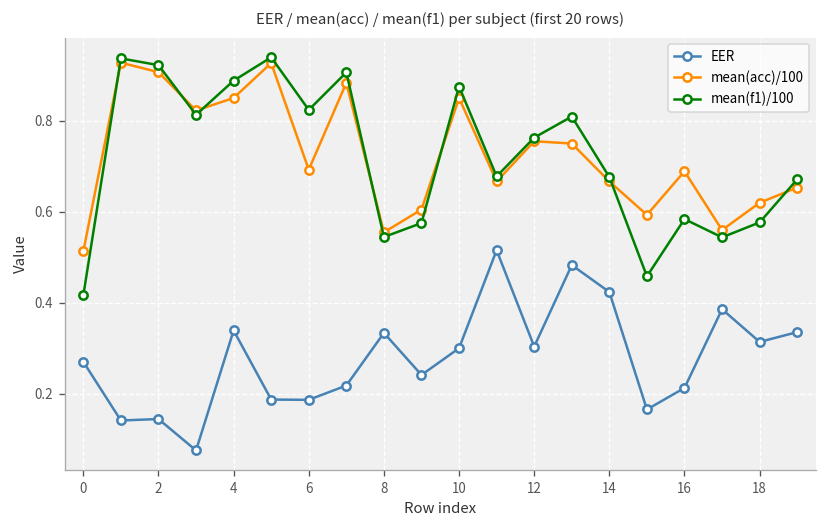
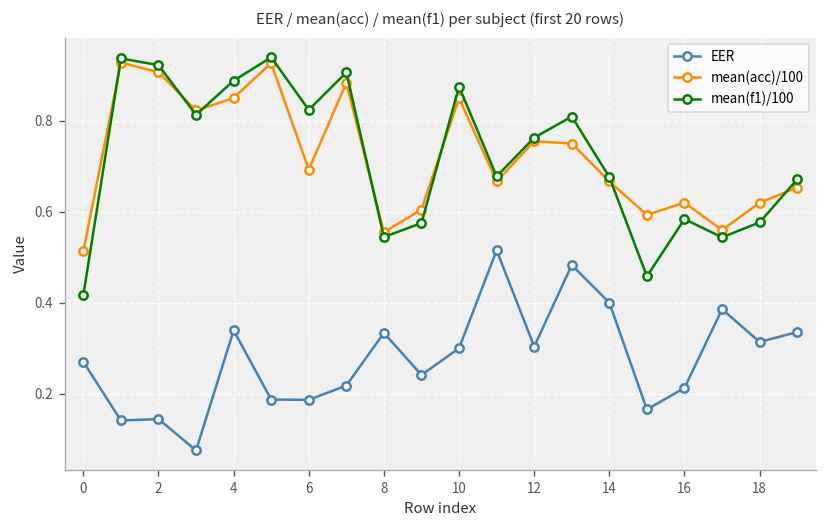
EER, 14: 0.42 -> 0.40
mean(acc)/100, 16: 0.69 -> 0.62
